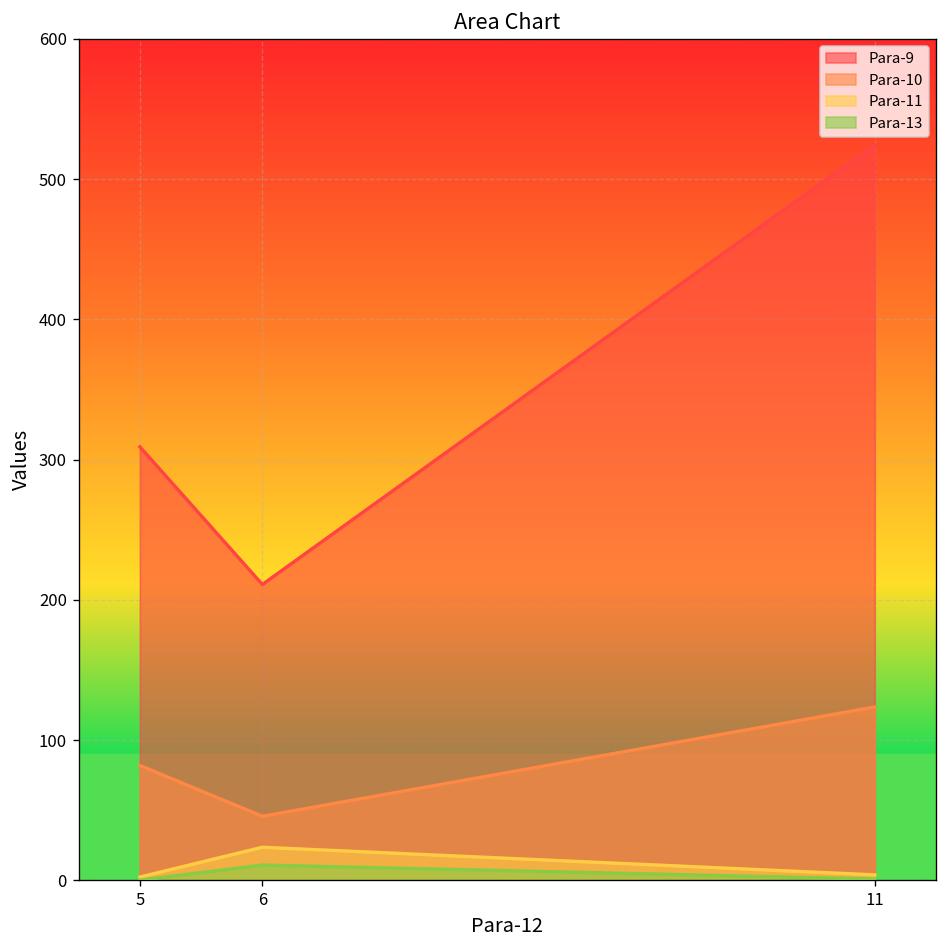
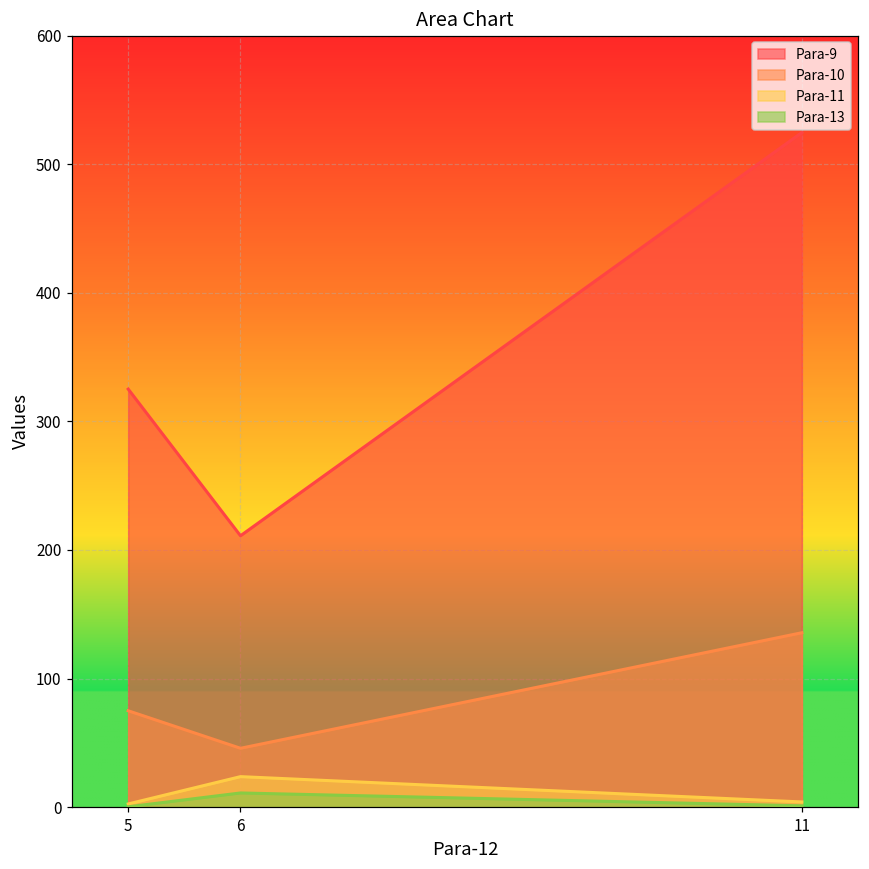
Para-9, 5: 309 -> 325
Para-10, 5: 82 -> 75
Para-10, 11: 124 -> 136
